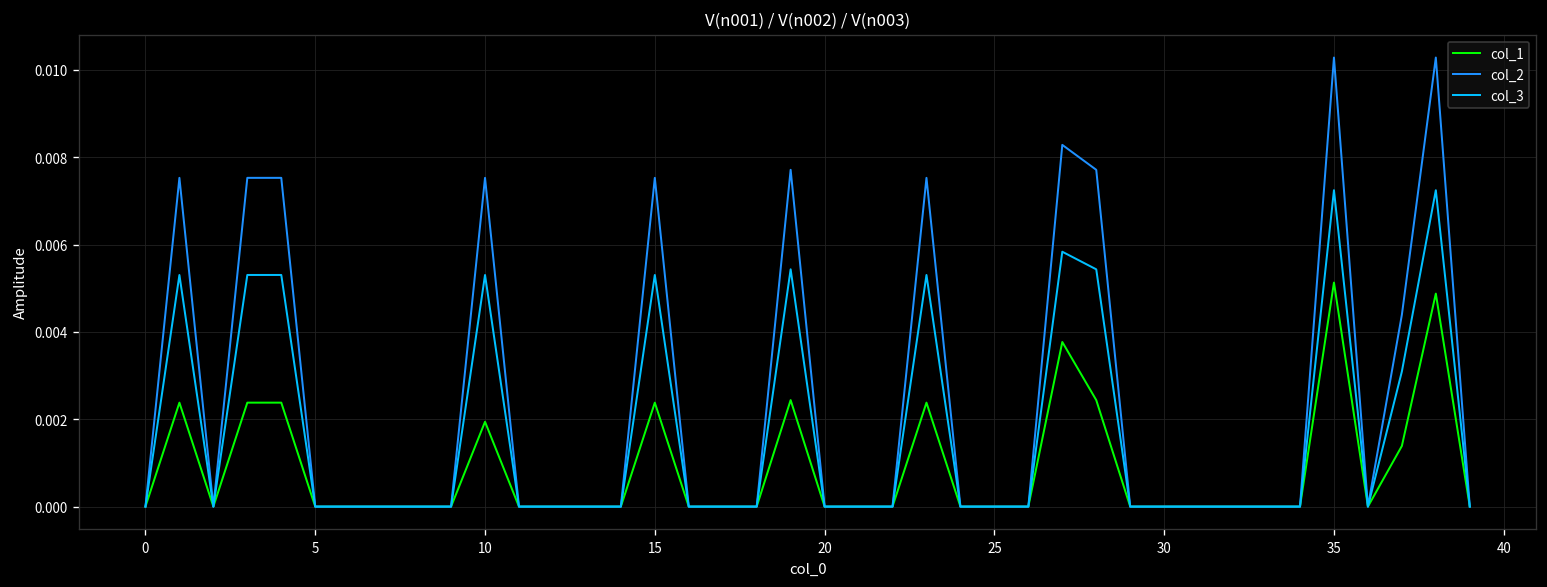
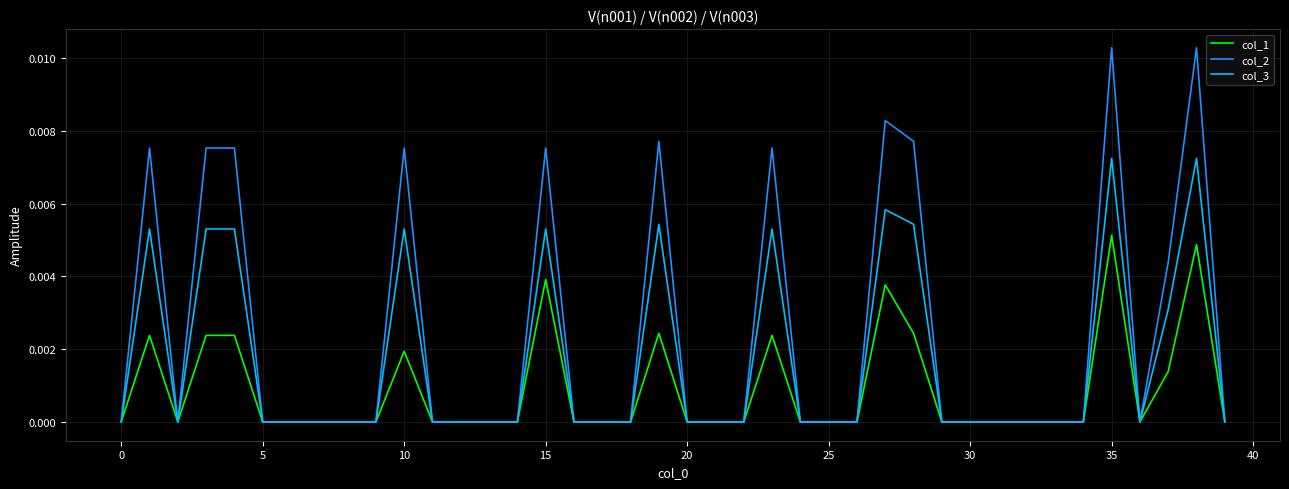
col_1, 15: 0.0024 -> 0.0039
